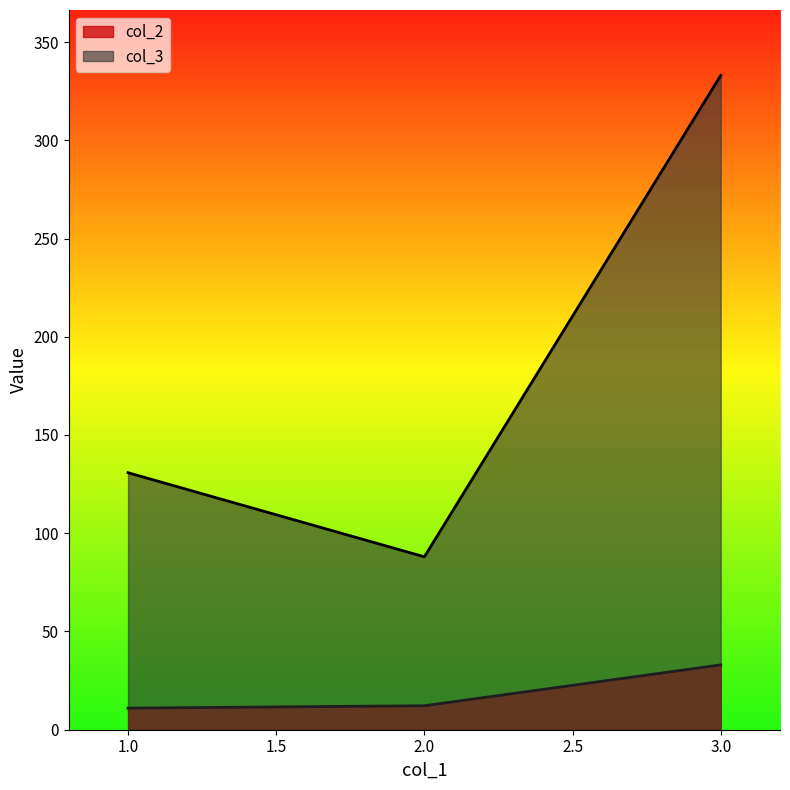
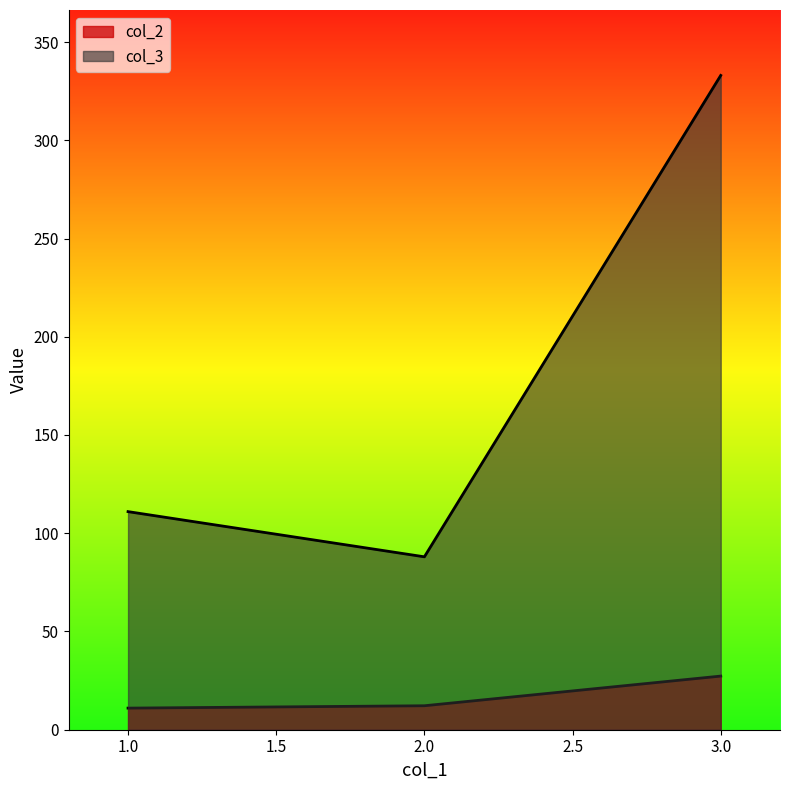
col_3, 1.0: 131 -> 111
col_2, 3.0: 33 -> 27
